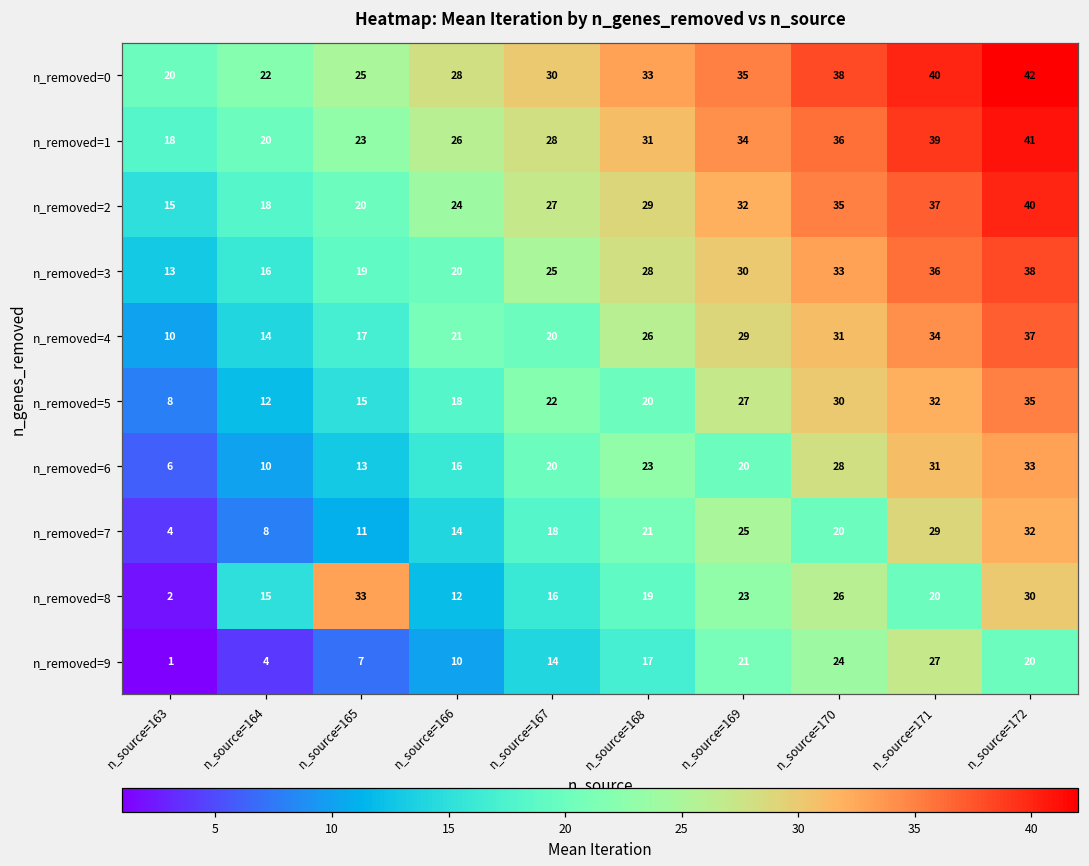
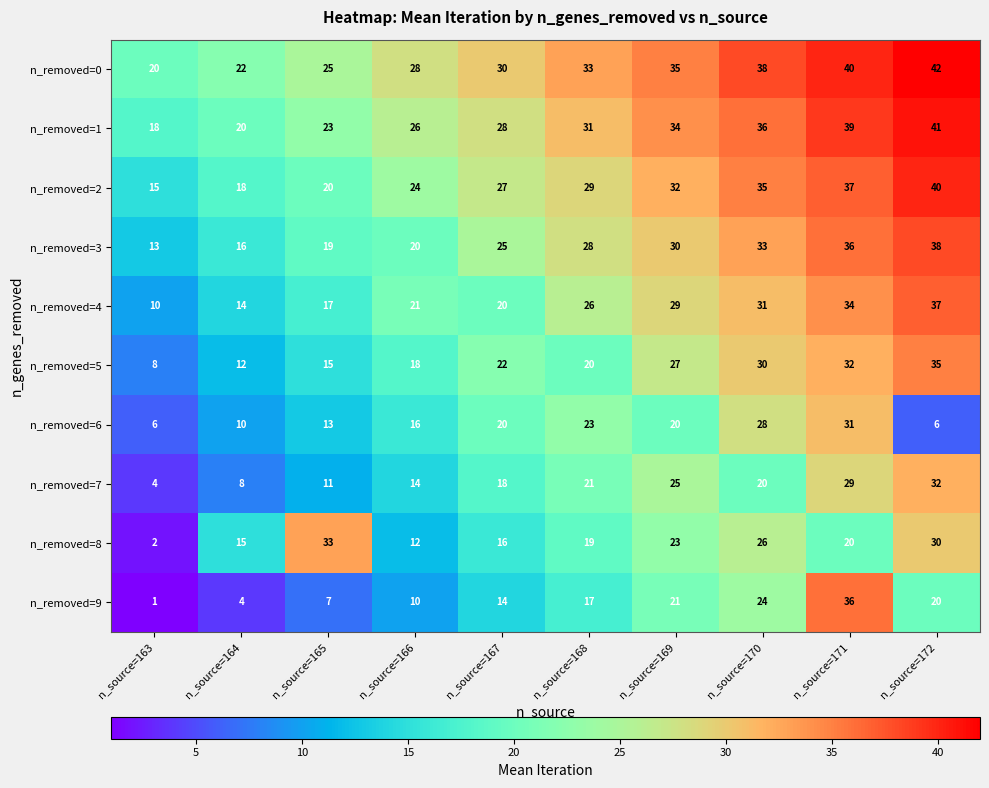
n_removed=6, n_source=172: 33 -> 6
n_removed=9, n_source=171: 27 -> 36
